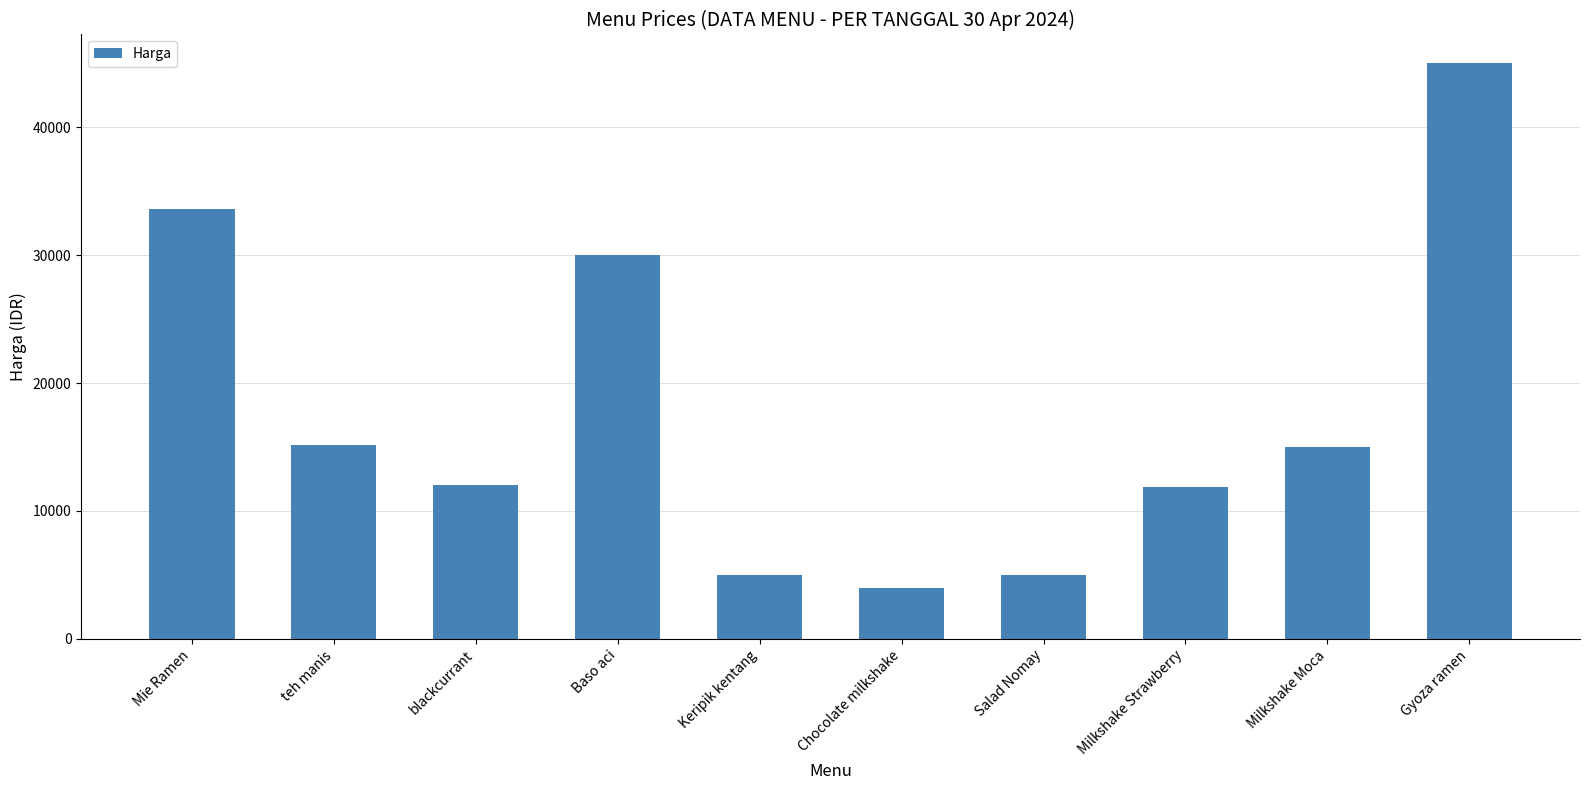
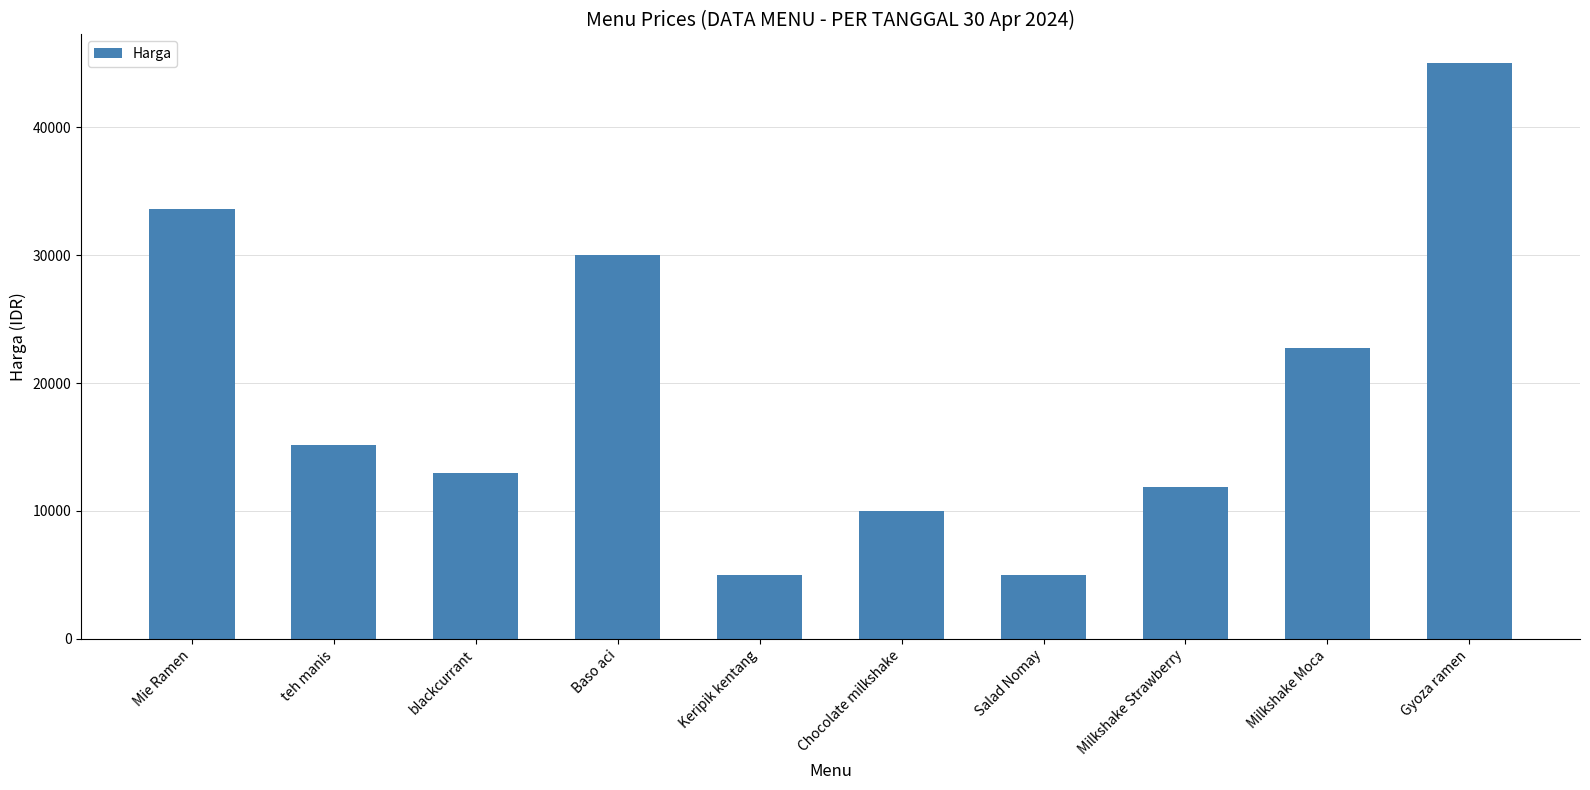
blackcurrant: 12000 -> 12900
Chocolate milkshake: 4000 -> 10000
Milkshake Moca: 15000 -> 22800
